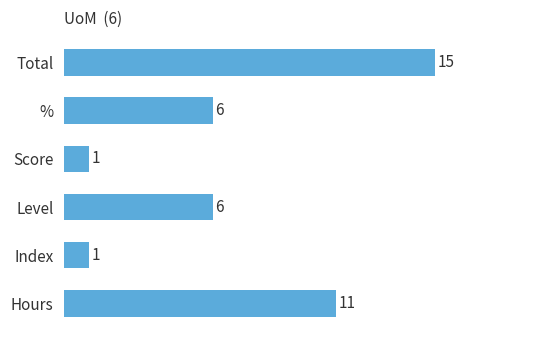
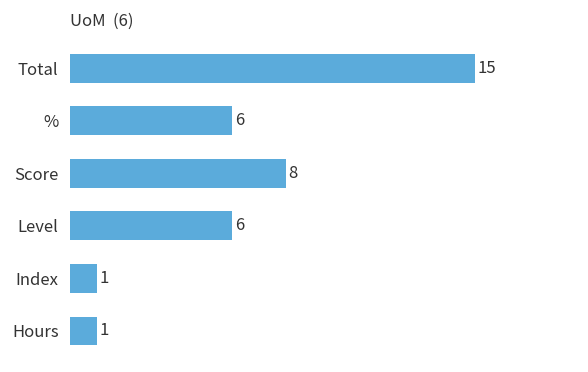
Score: 1 -> 8
Hours: 11 -> 1
